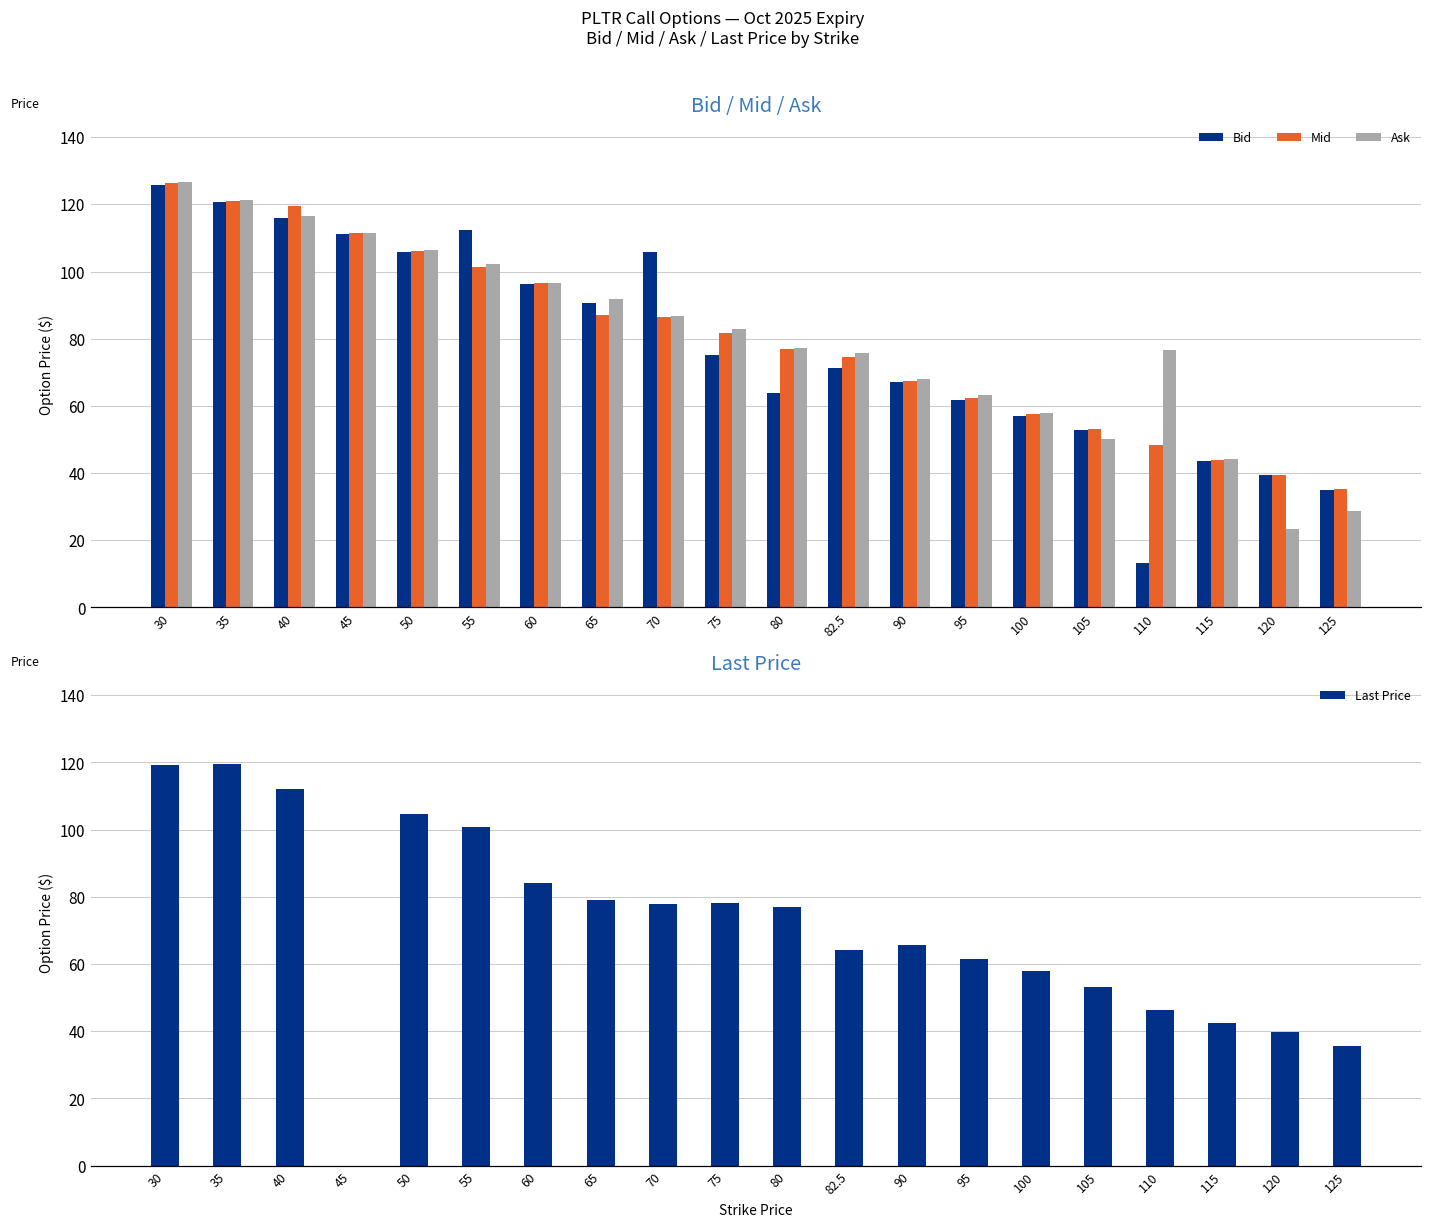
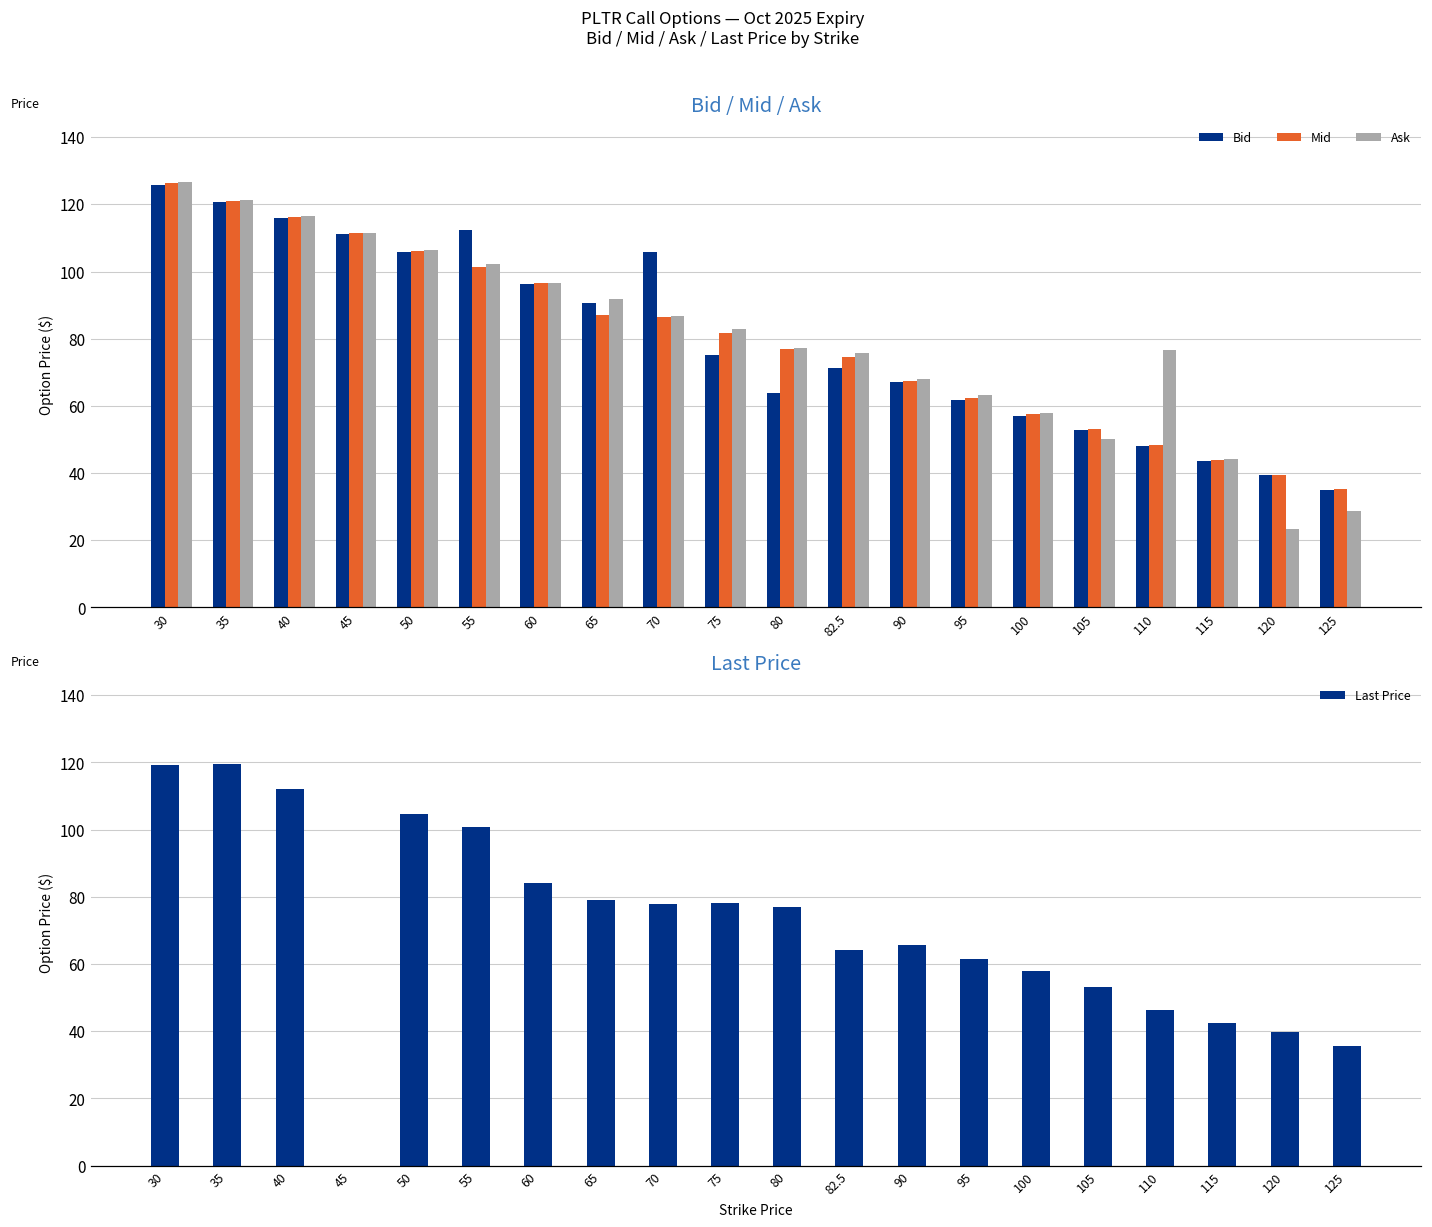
Bid / Mid / Ask, Mid, 40: 119 -> 116
Bid / Mid / Ask, Bid, 110: 13 -> 48
